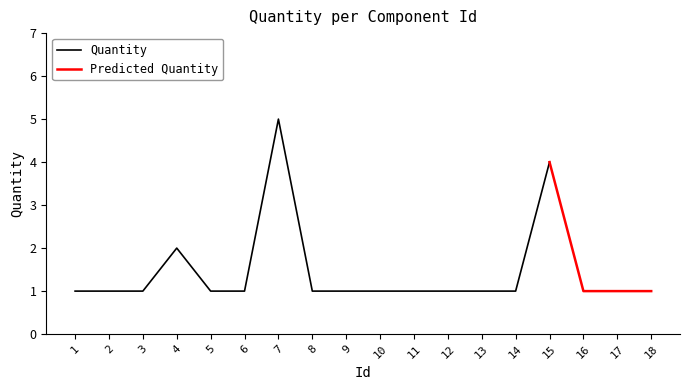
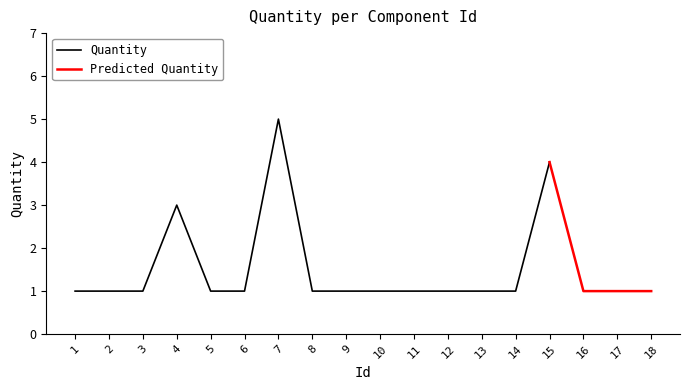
Quantity, 4: 2 -> 3
